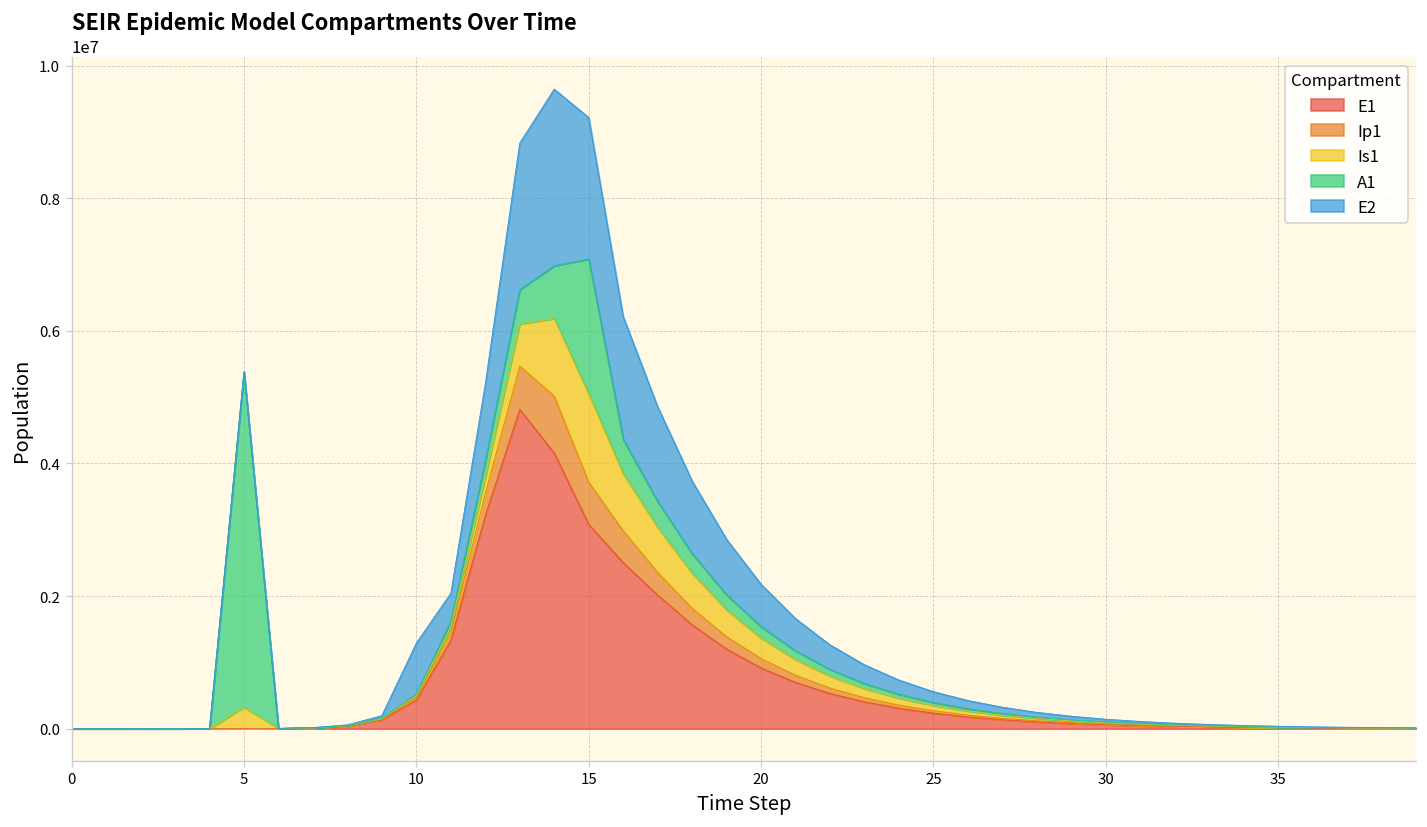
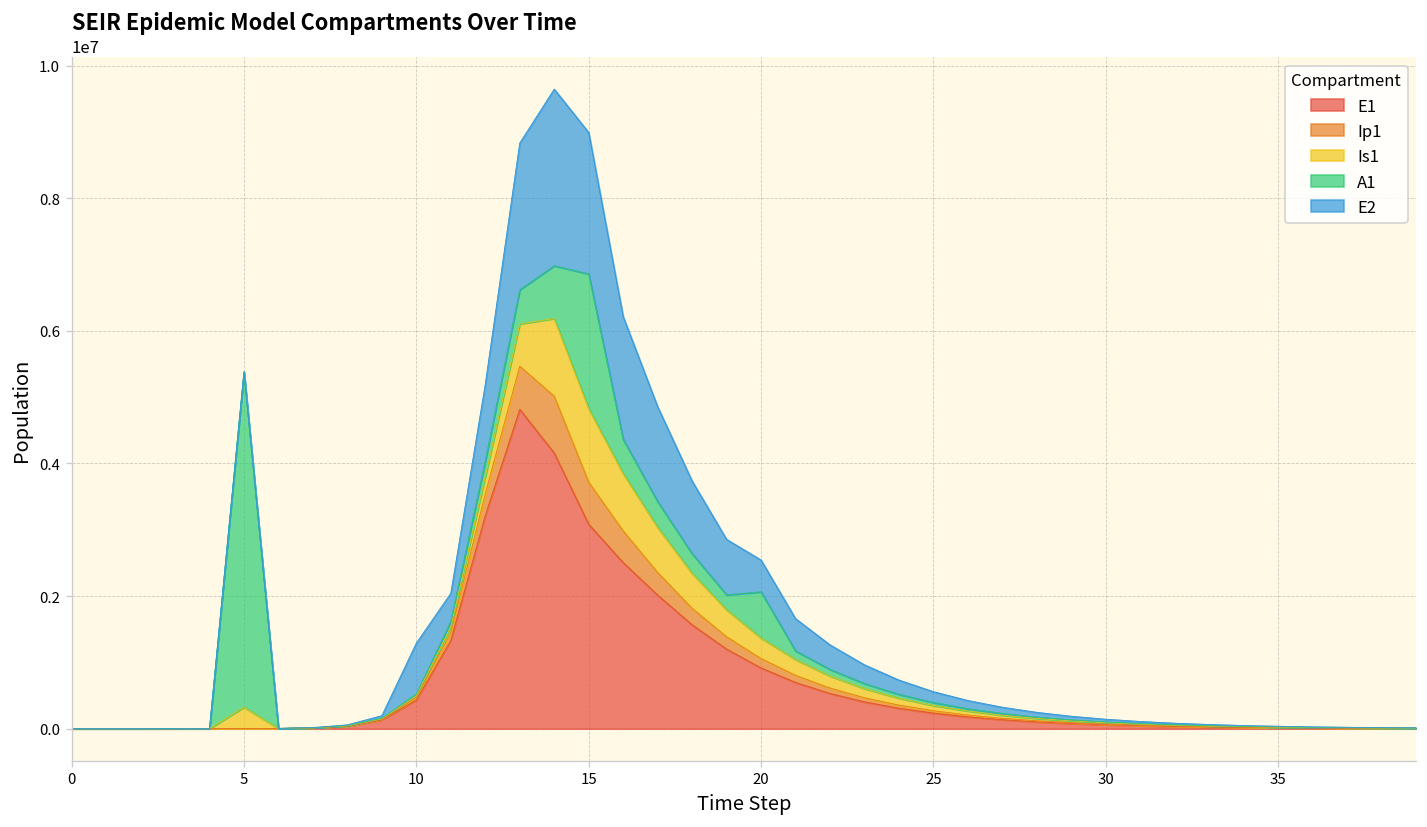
Is1, 15: 1300000 -> 1100000
A1, 20: 200000 -> 700000
E2, 20: 600000 -> 500000
